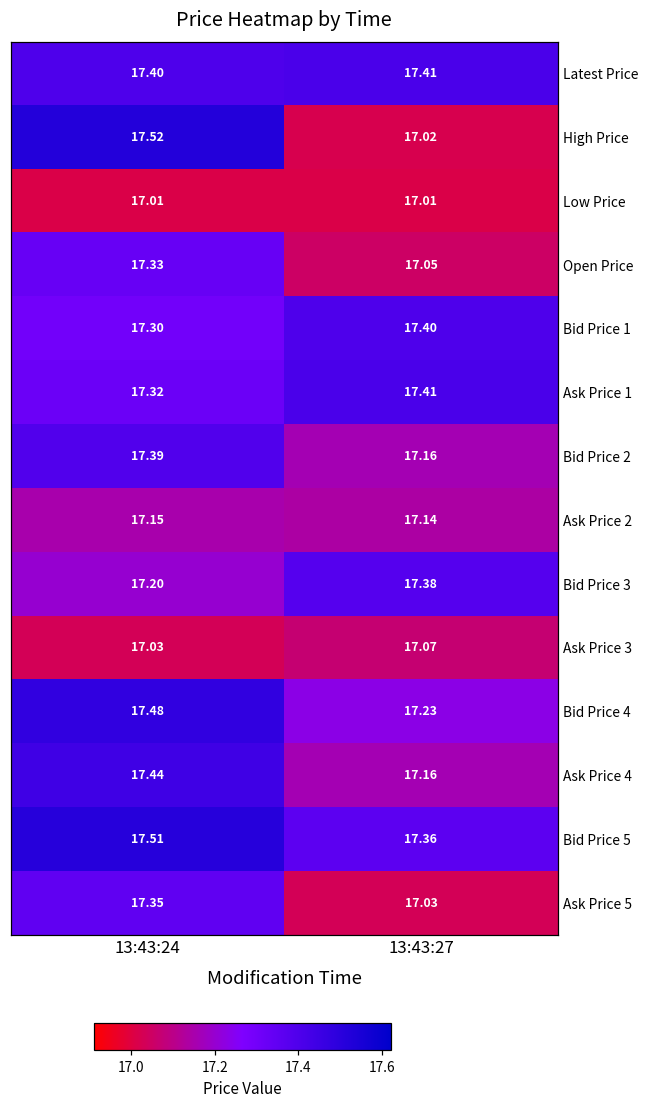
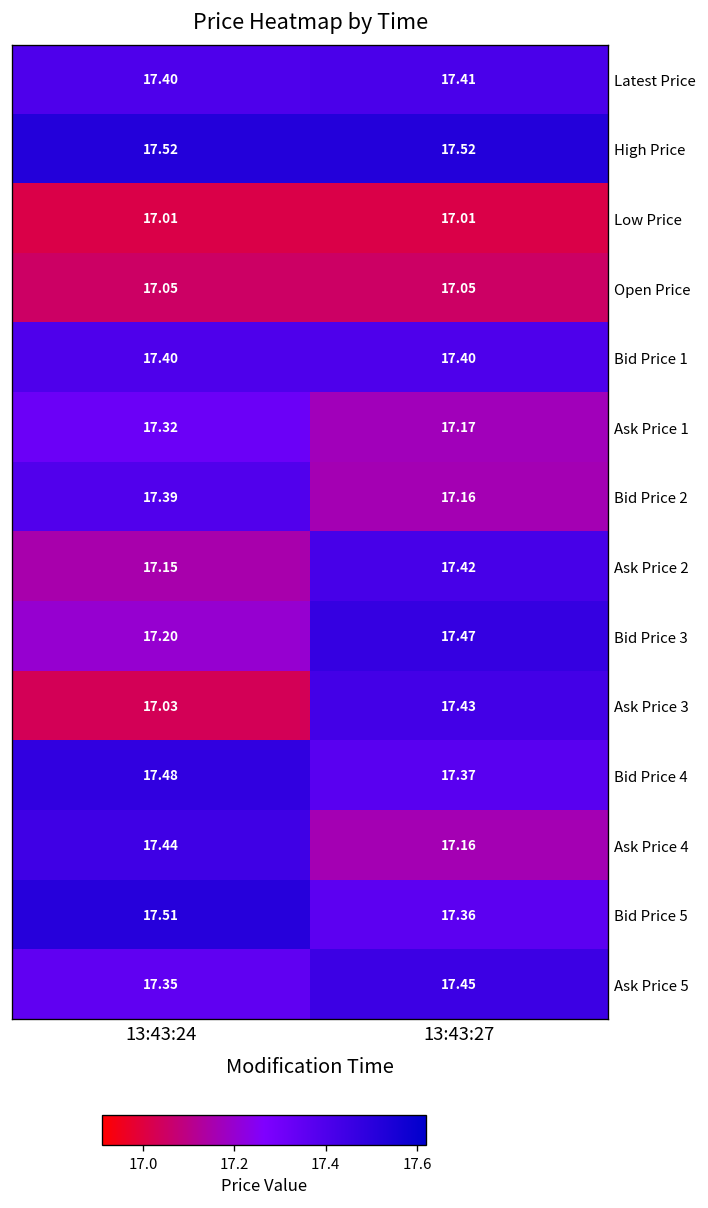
High Price, 13:43:27: 17.02 -> 17.52
Open Price, 13:43:24: 17.33 -> 17.05
Bid Price 1, 13:43:24: 17.30 -> 17.40
Ask Price 1, 13:43:27: 17.41 -> 17.17
Ask Price 2, 13:43:27: 17.14 -> 17.42
Bid Price 3, 13:43:27: 17.38 -> 17.47
Ask Price 3, 13:43:27: 17.07 -> 17.43
Bid Price 4, 13:43:27: 17.23 -> 17.37
Ask Price 5, 13:43:27: 17.03 -> 17.45
